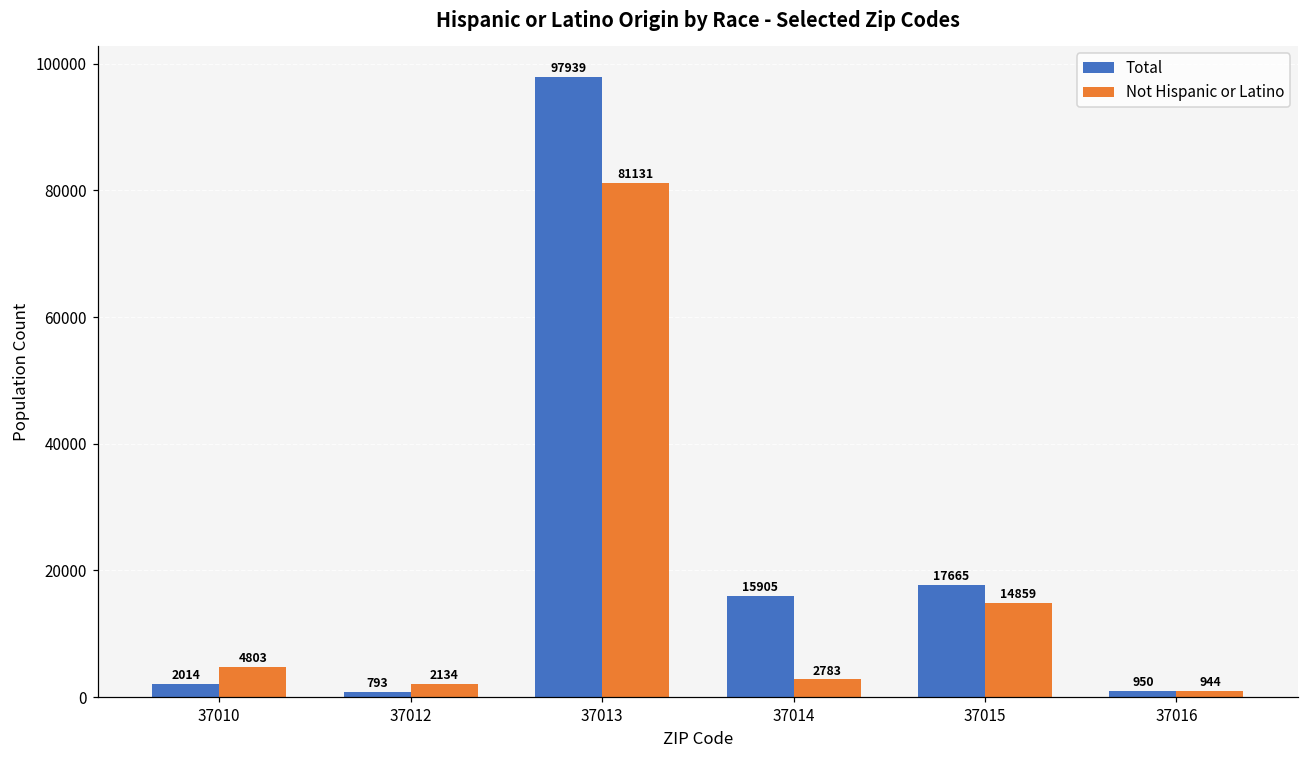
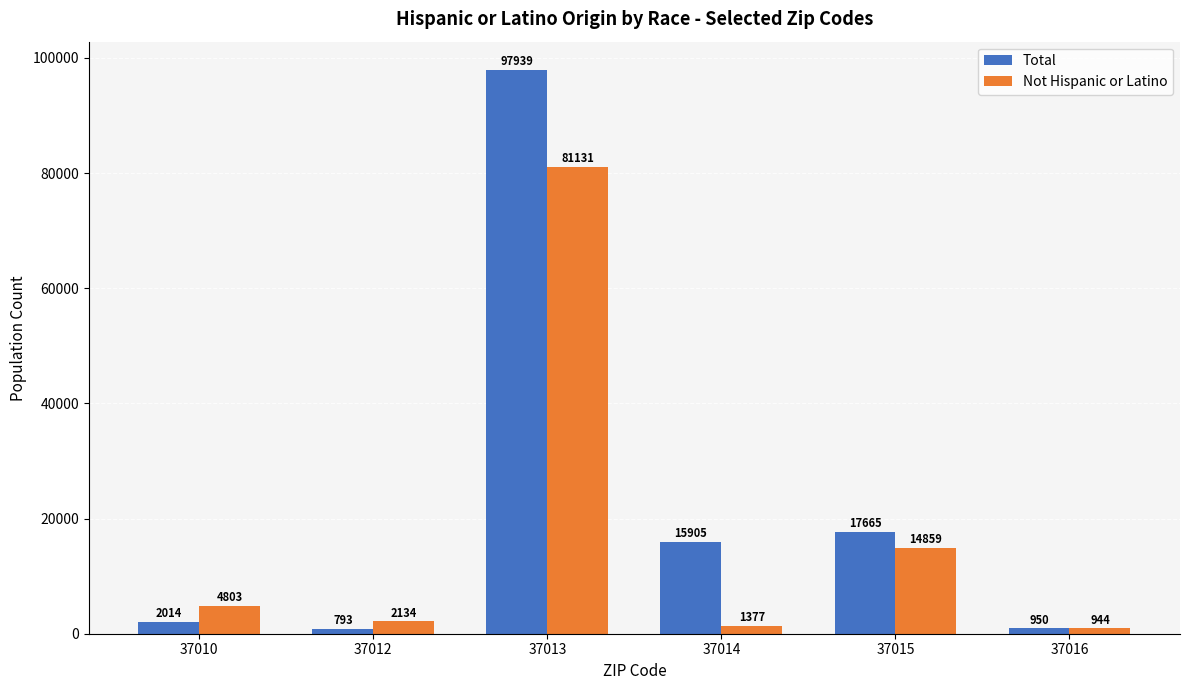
Not Hispanic or Latino, 37014: 2783 -> 1377
